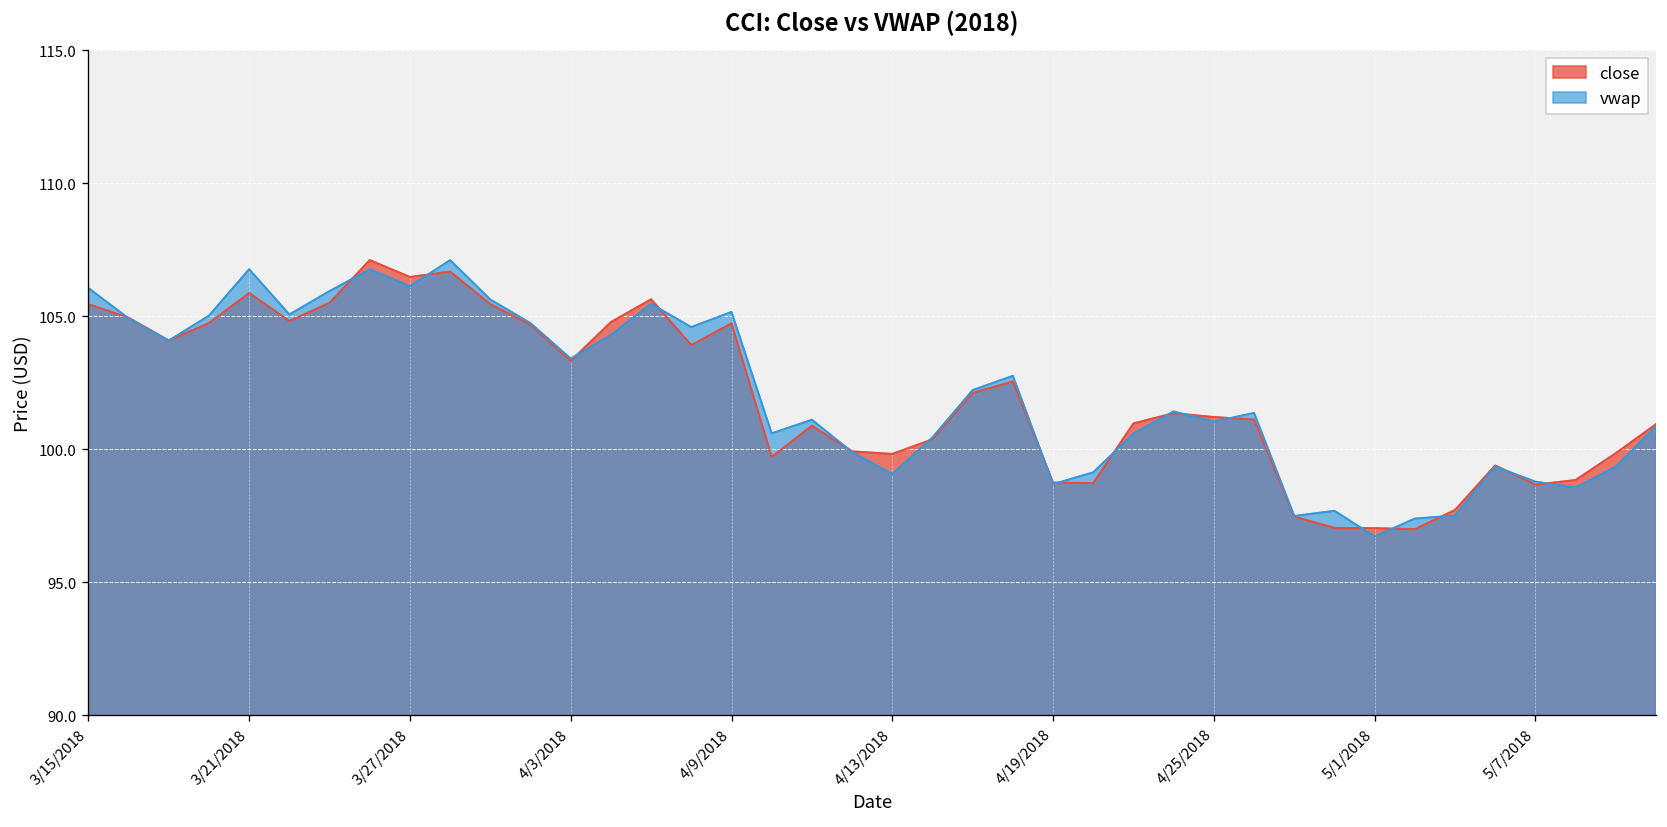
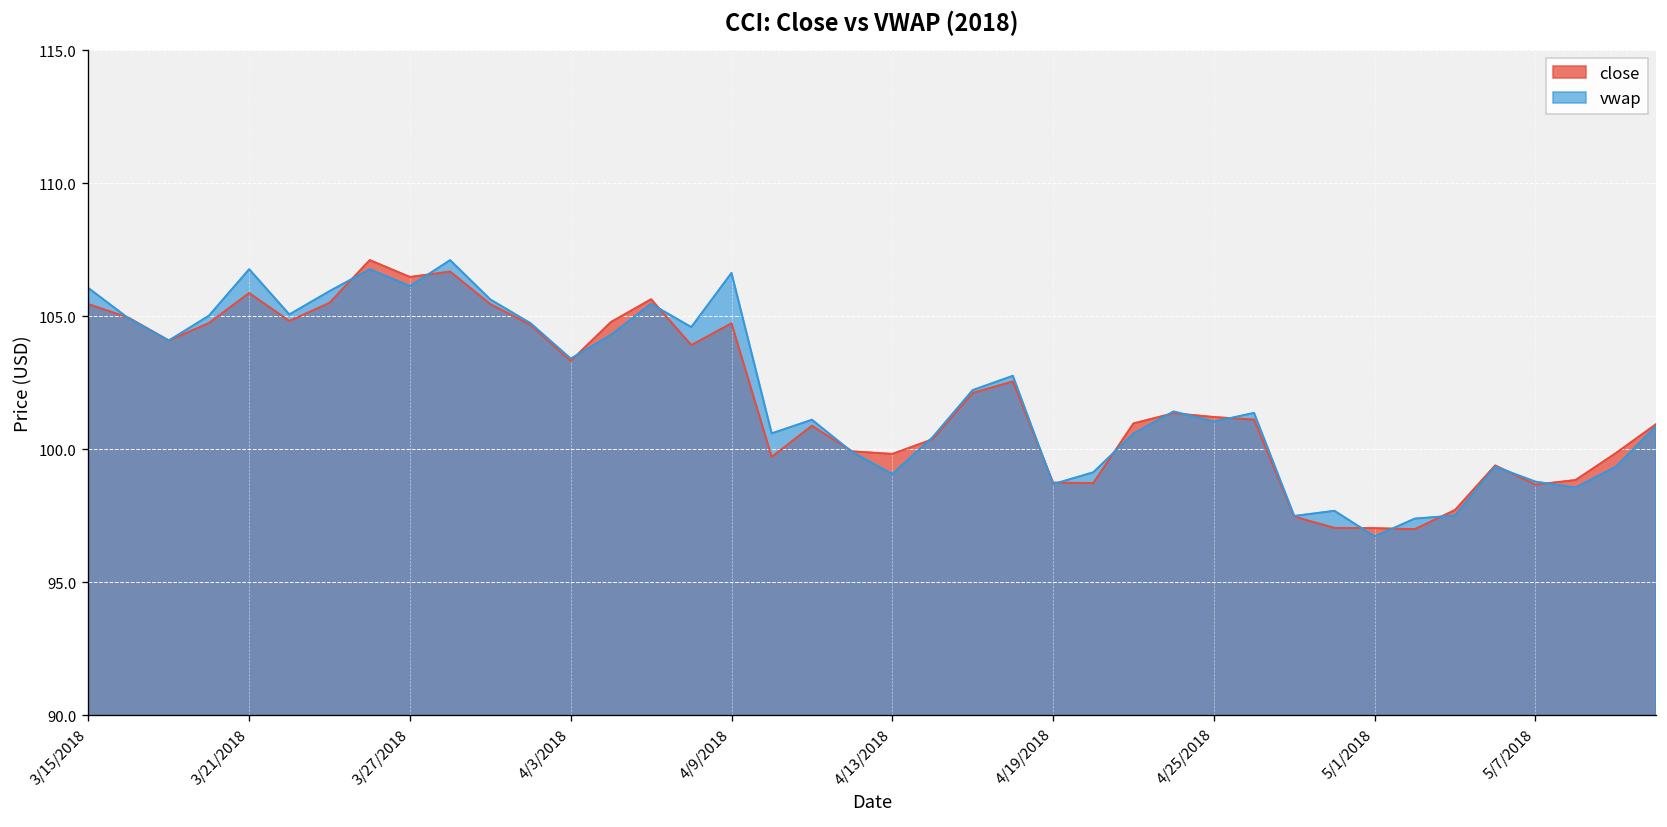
vwap, 4/9/2018: 105.2 -> 106.6
